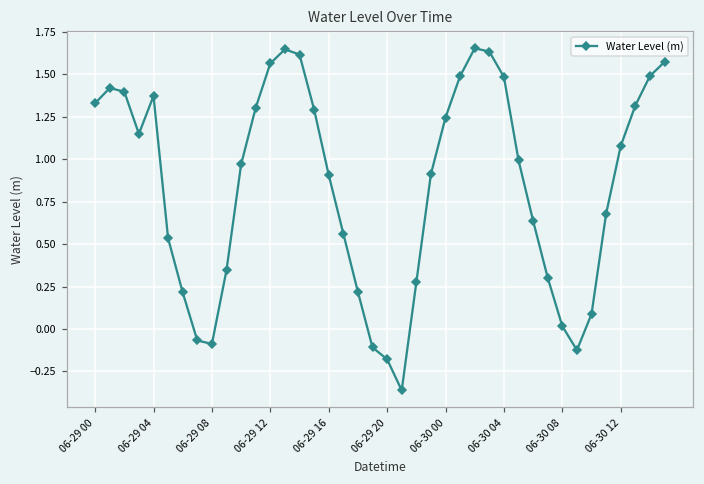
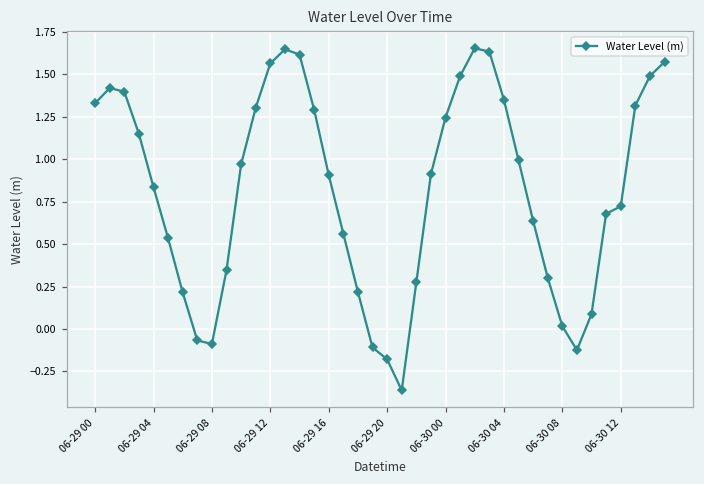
06-29 04: 1.37 -> 0.84
06-30 04: 1.48 -> 1.35
06-30 12: 1.08 -> 0.72
